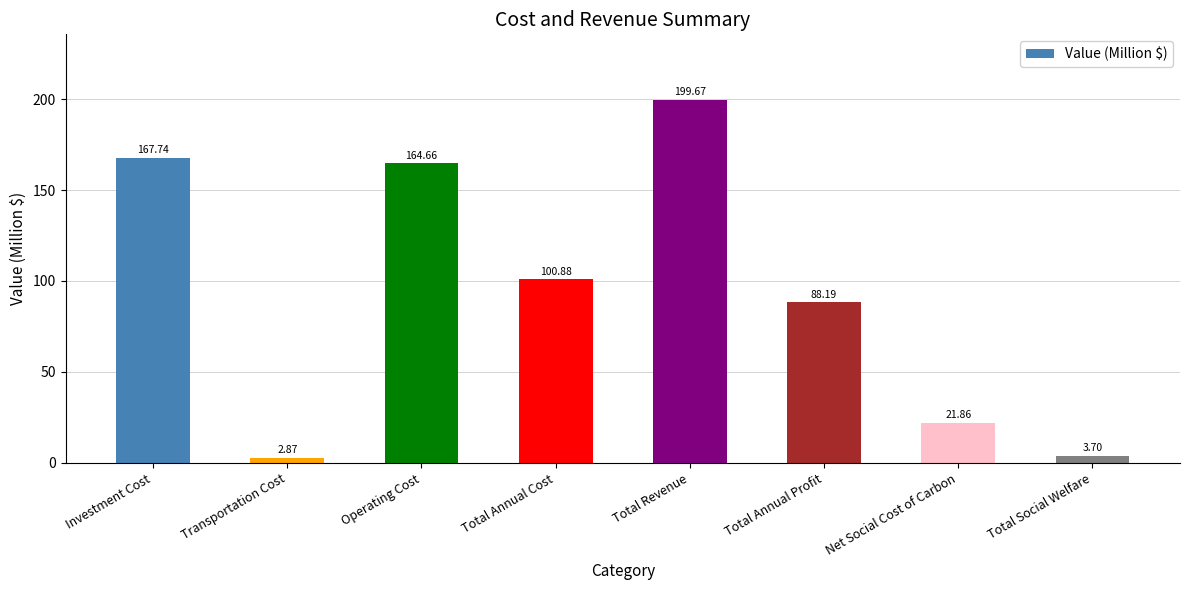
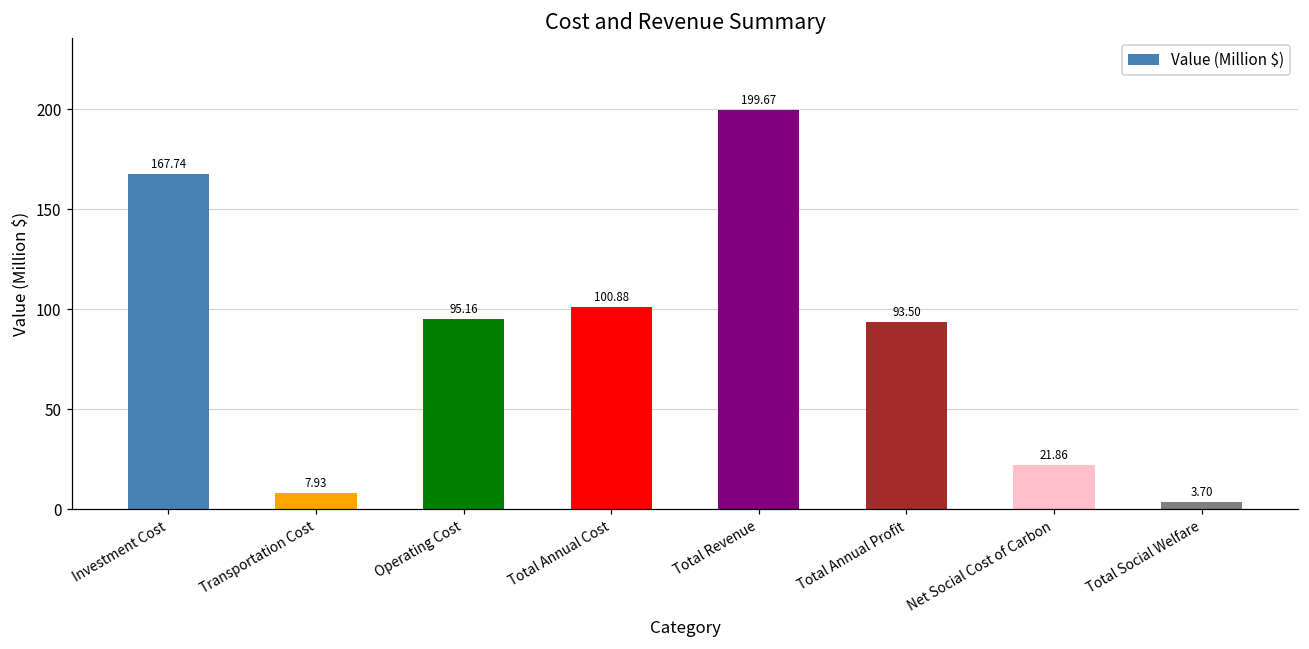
Transportation Cost: 2.87 -> 7.93
Operating Cost: 164.66 -> 95.16
Total Annual Profit: 88.19 -> 93.50
